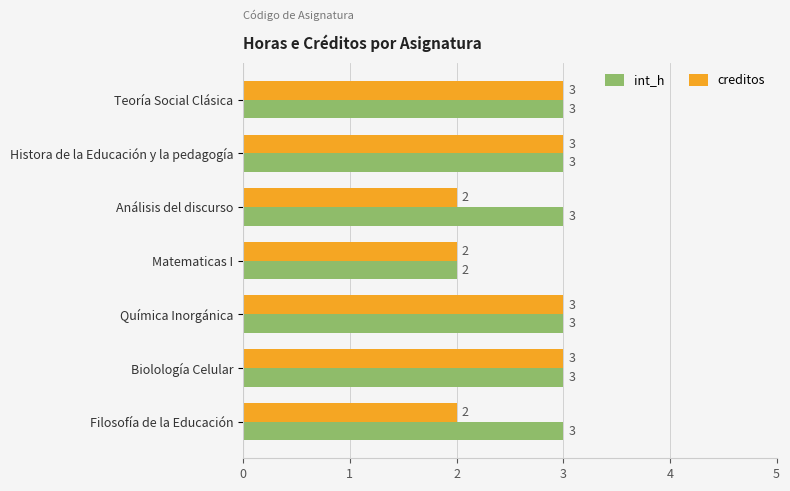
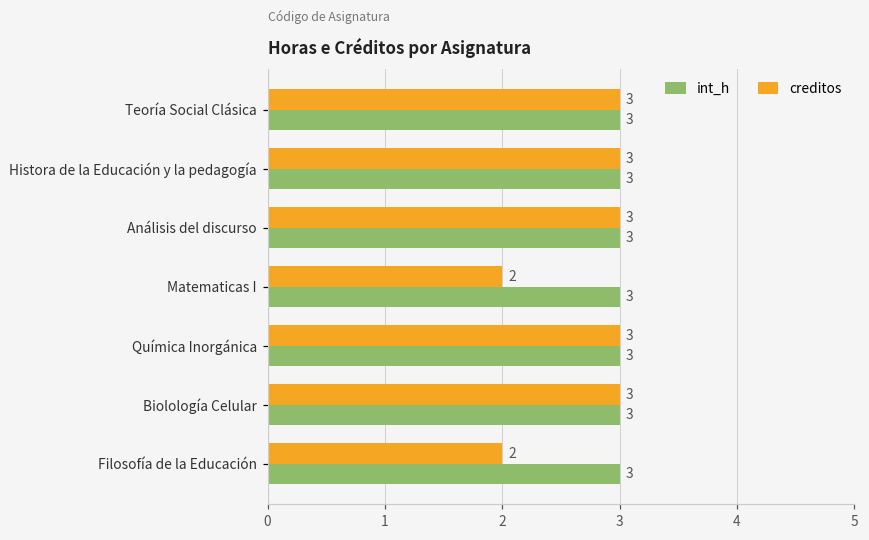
creditos, Análisis del discurso: 2 -> 3
int_h, Matematicas I: 2 -> 3
